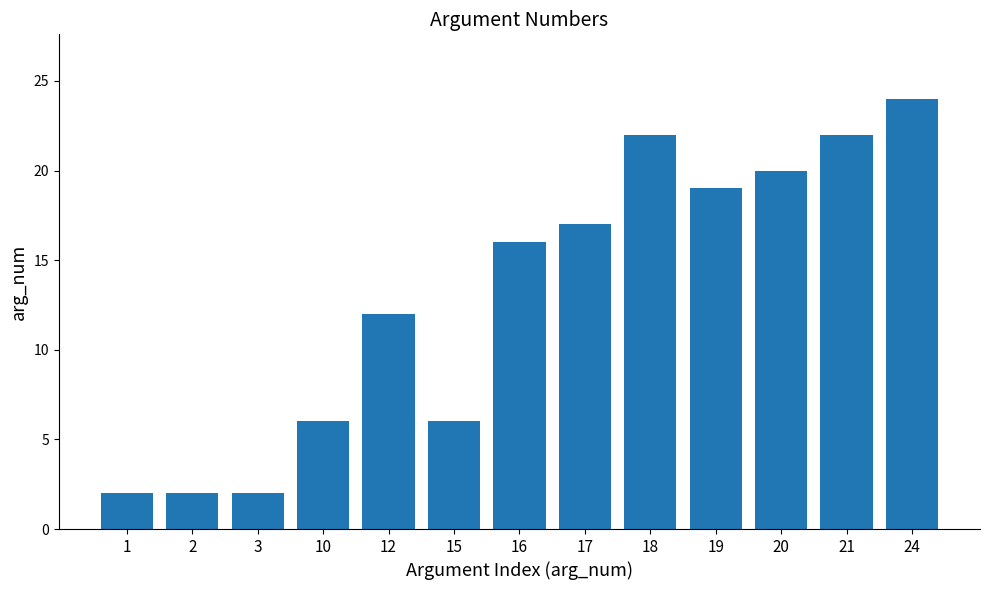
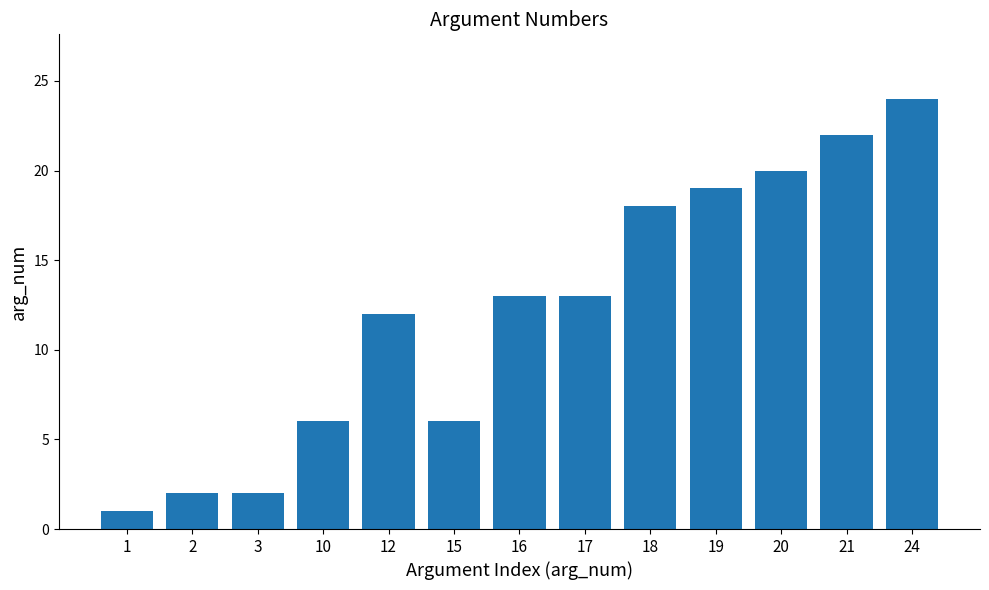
1: 2 -> 1
16: 16 -> 13
17: 17 -> 13
18: 22 -> 18
